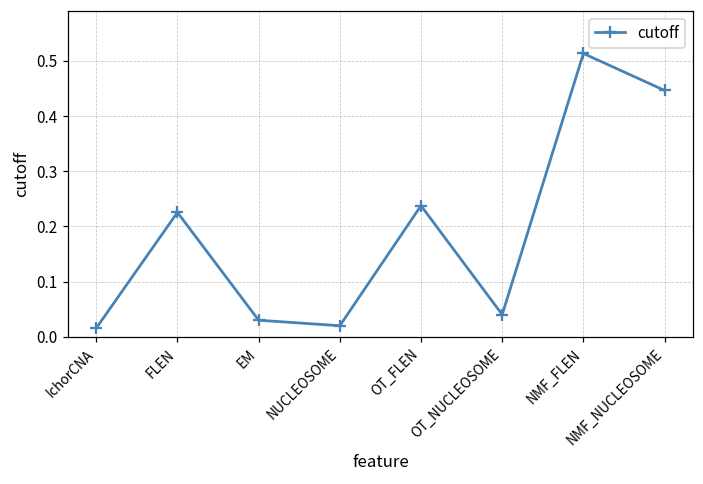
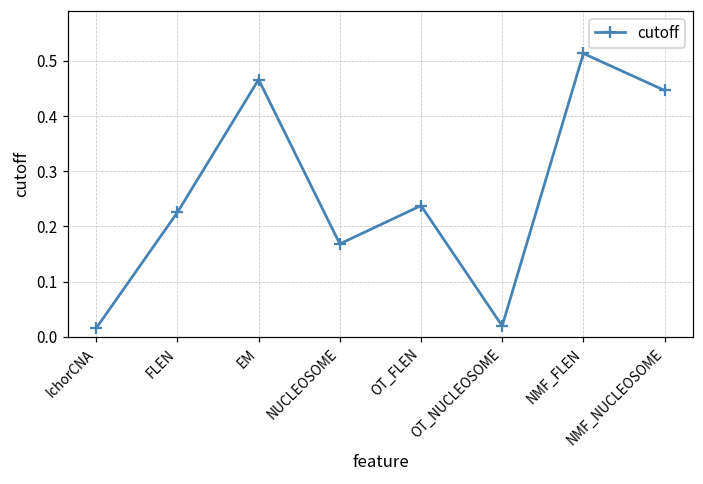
EM: 0.03 -> 0.47
NUCLEOSOME: 0.02 -> 0.17
OT_NUCLEOSOME: 0.04 -> 0.02
